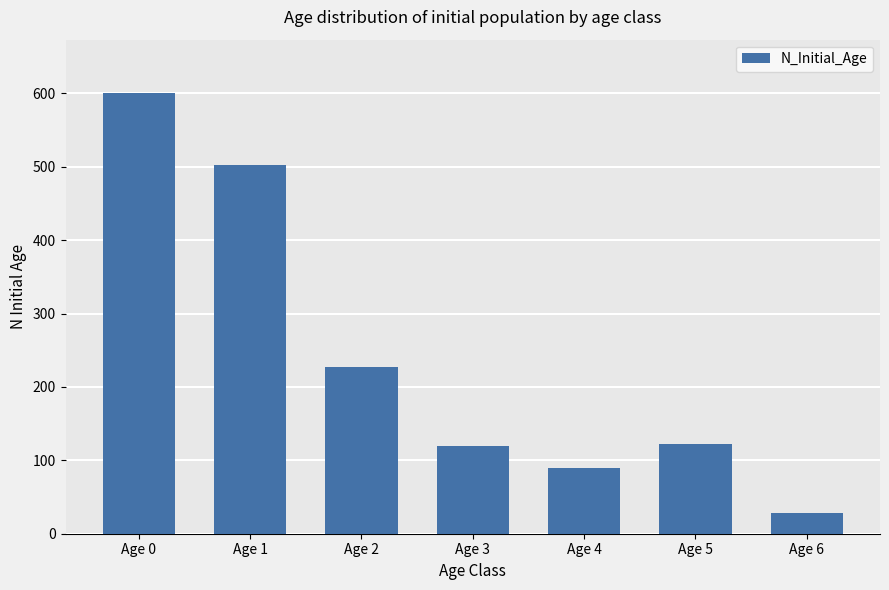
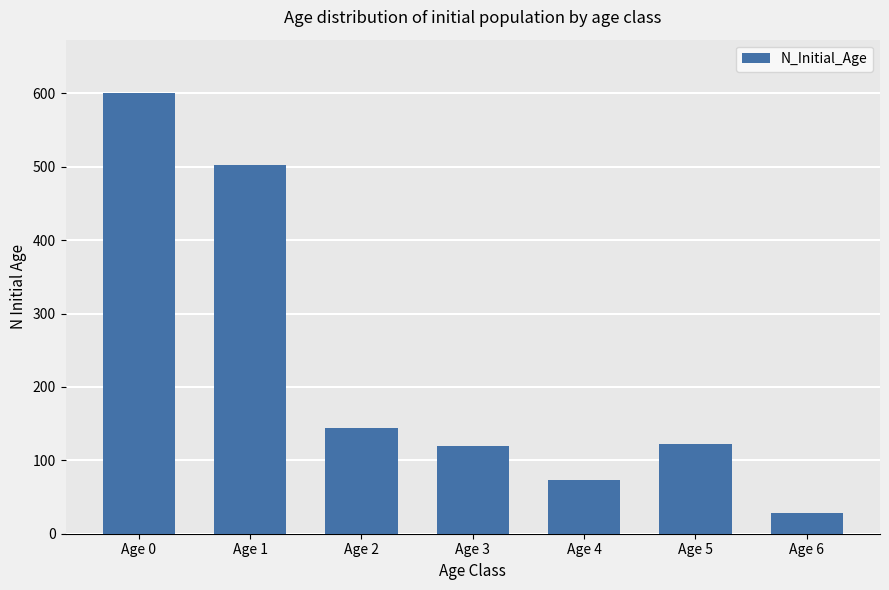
Age 2: 230 -> 140
Age 4: 90 -> 70
